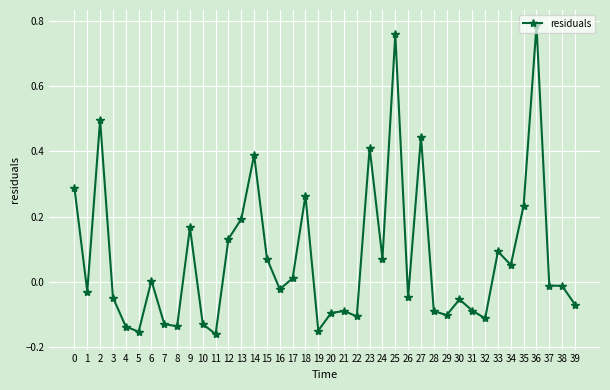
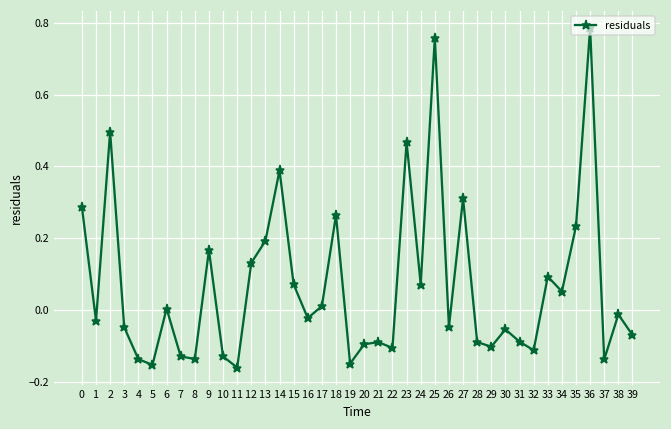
23: 0.41 -> 0.47
27: 0.44 -> 0.31
37: -0.01 -> -0.14
